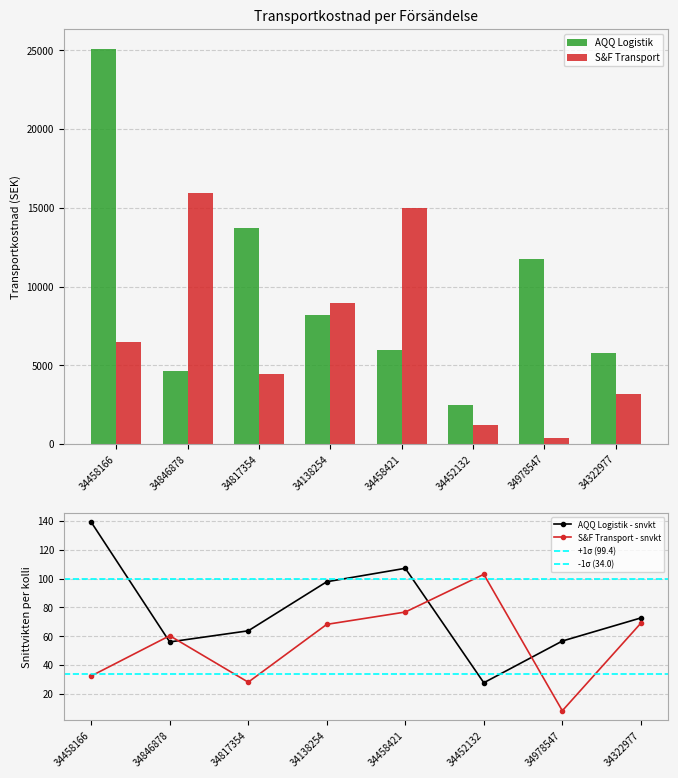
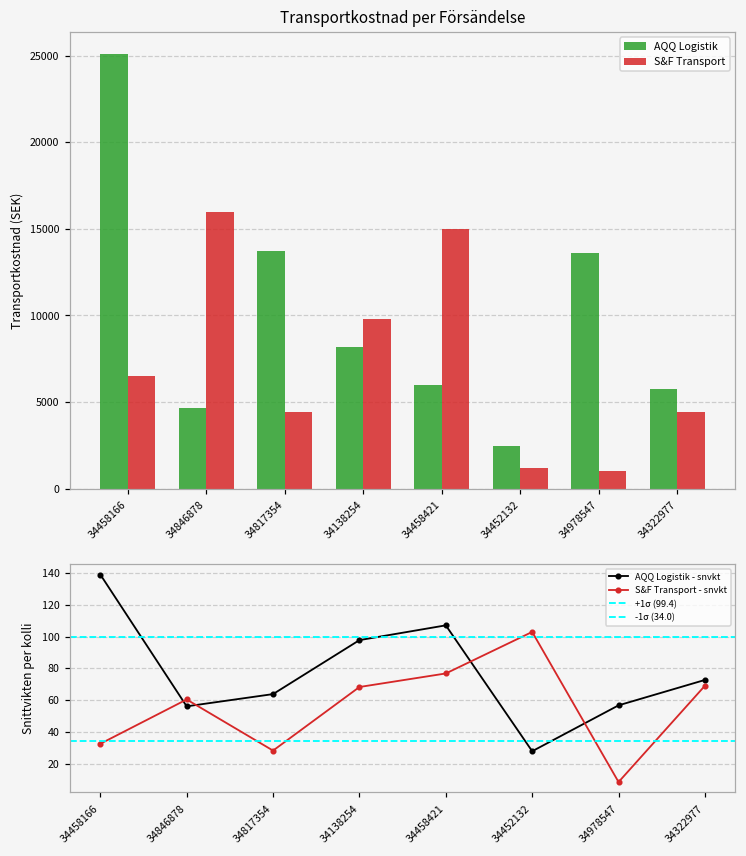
Transportkostnad per Försändelse, S&F Transport, 34138254: 9000 -> 9800
Transportkostnad per Försändelse, AQQ Logistik, 34978547: 11800 -> 13600
Transportkostnad per Försändelse, S&F Transport, 34978547: 400 -> 1000
Transportkostnad per Försändelse, S&F Transport, 34322977: 3200 -> 4400
